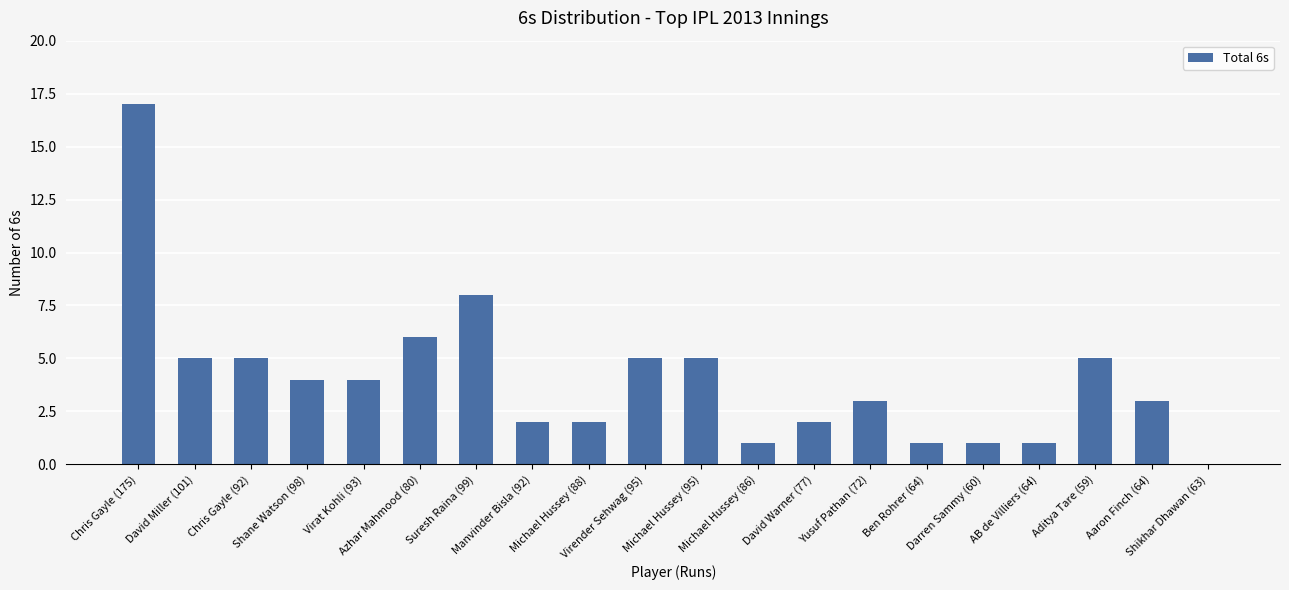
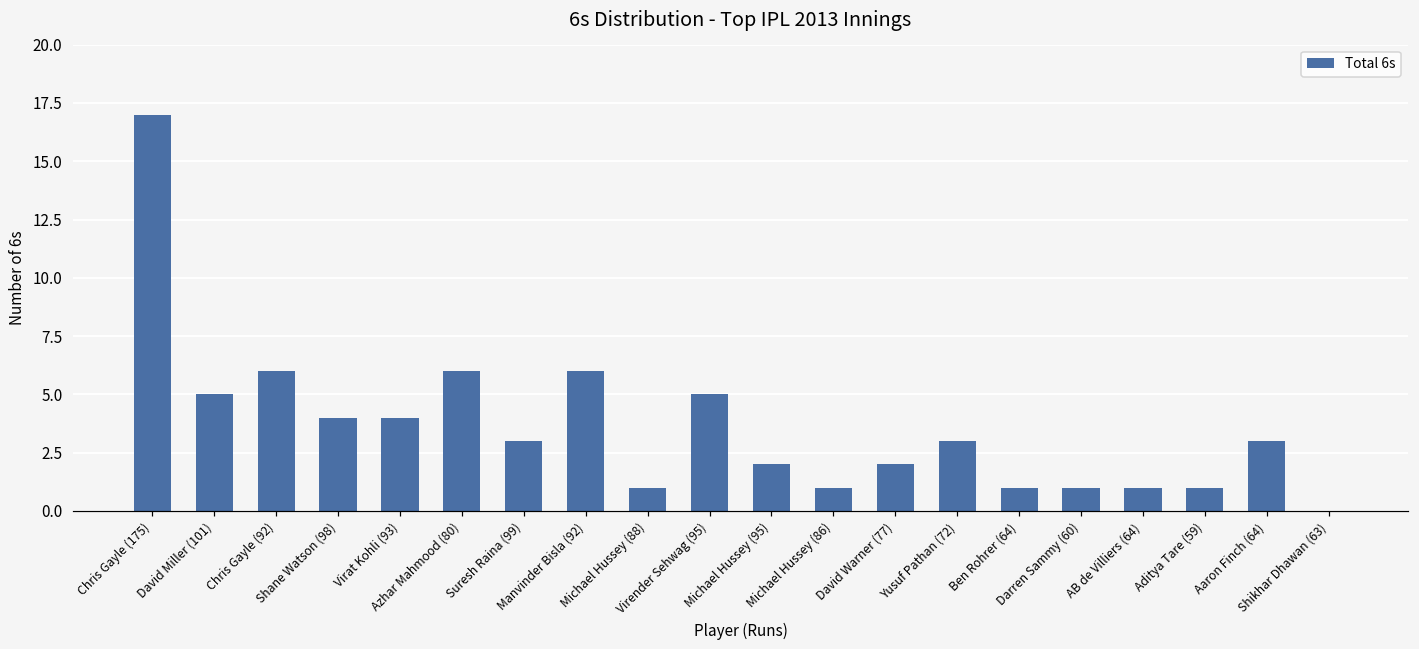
Chris Gayle (92): 5 -> 6
Suresh Raina (99): 8 -> 3
Manvinder Bisla (92): 2 -> 6
Michael Hussey (88): 2 -> 1
Michael Hussey (95): 5 -> 2
Aditya Tare (59): 5 -> 1
